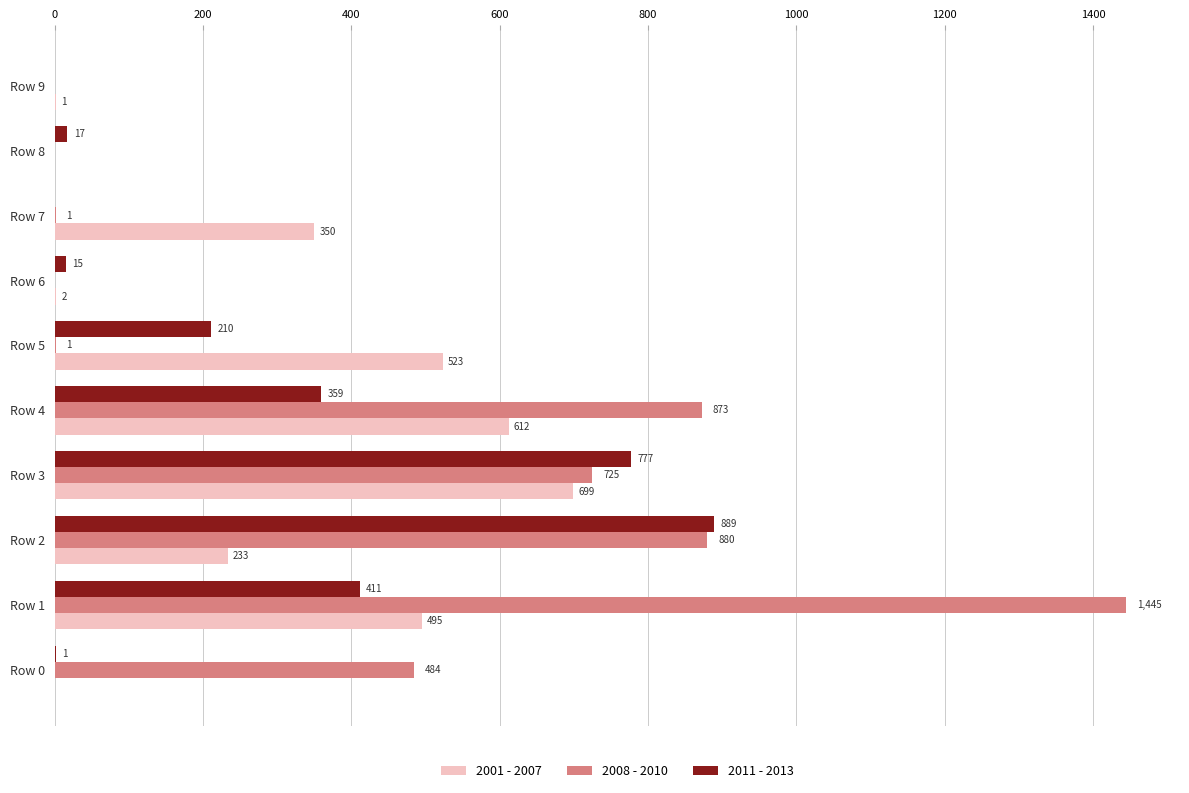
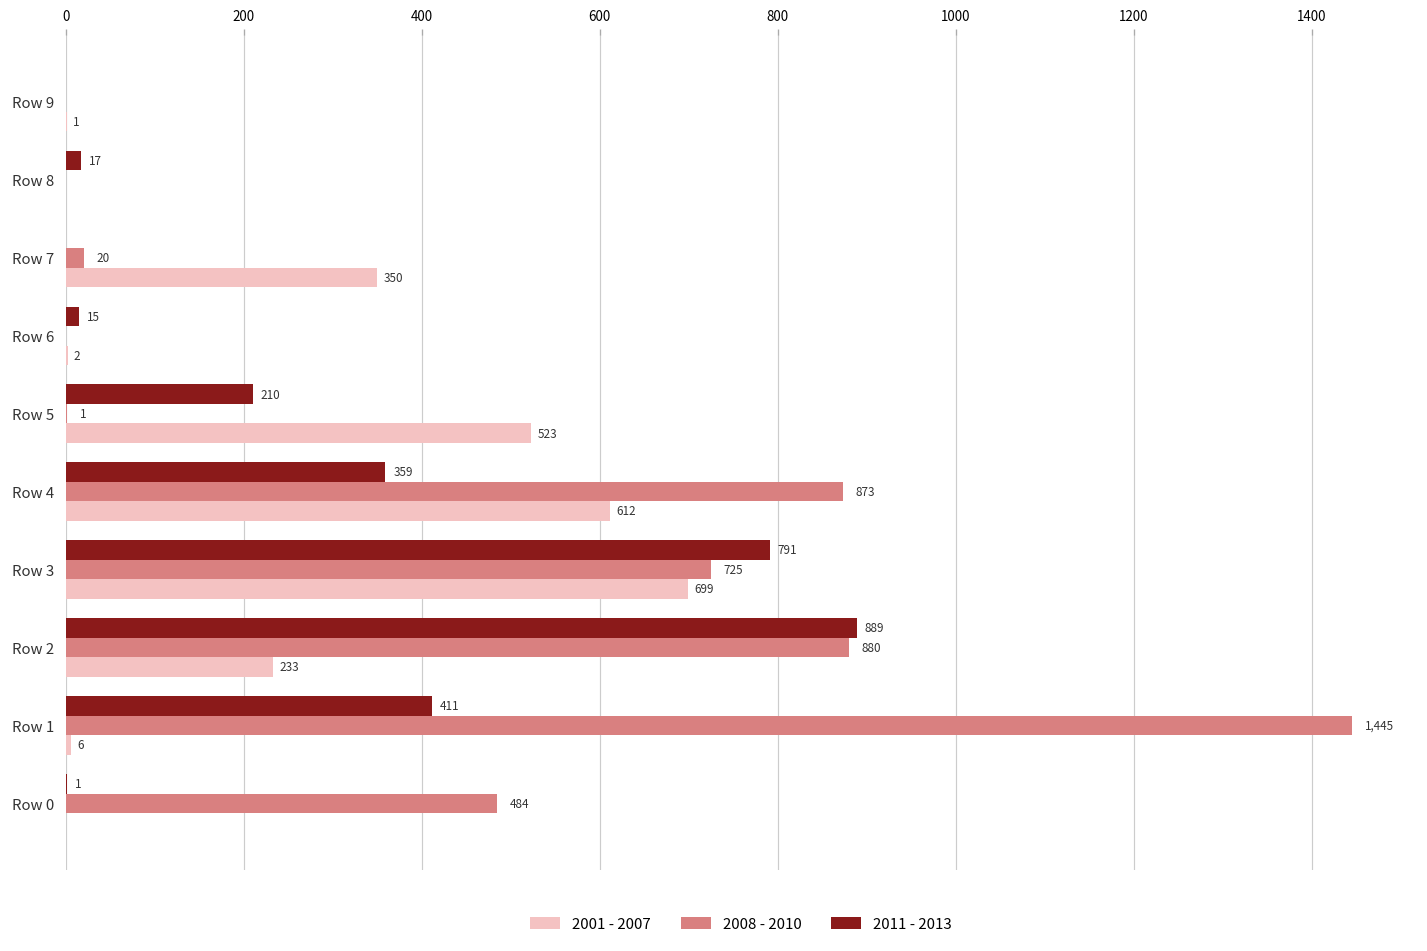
2008 - 2010, Row 7: 1 -> 20
2011 - 2013, Row 3: 777 -> 791
2001 - 2007, Row 1: 495 -> 6
